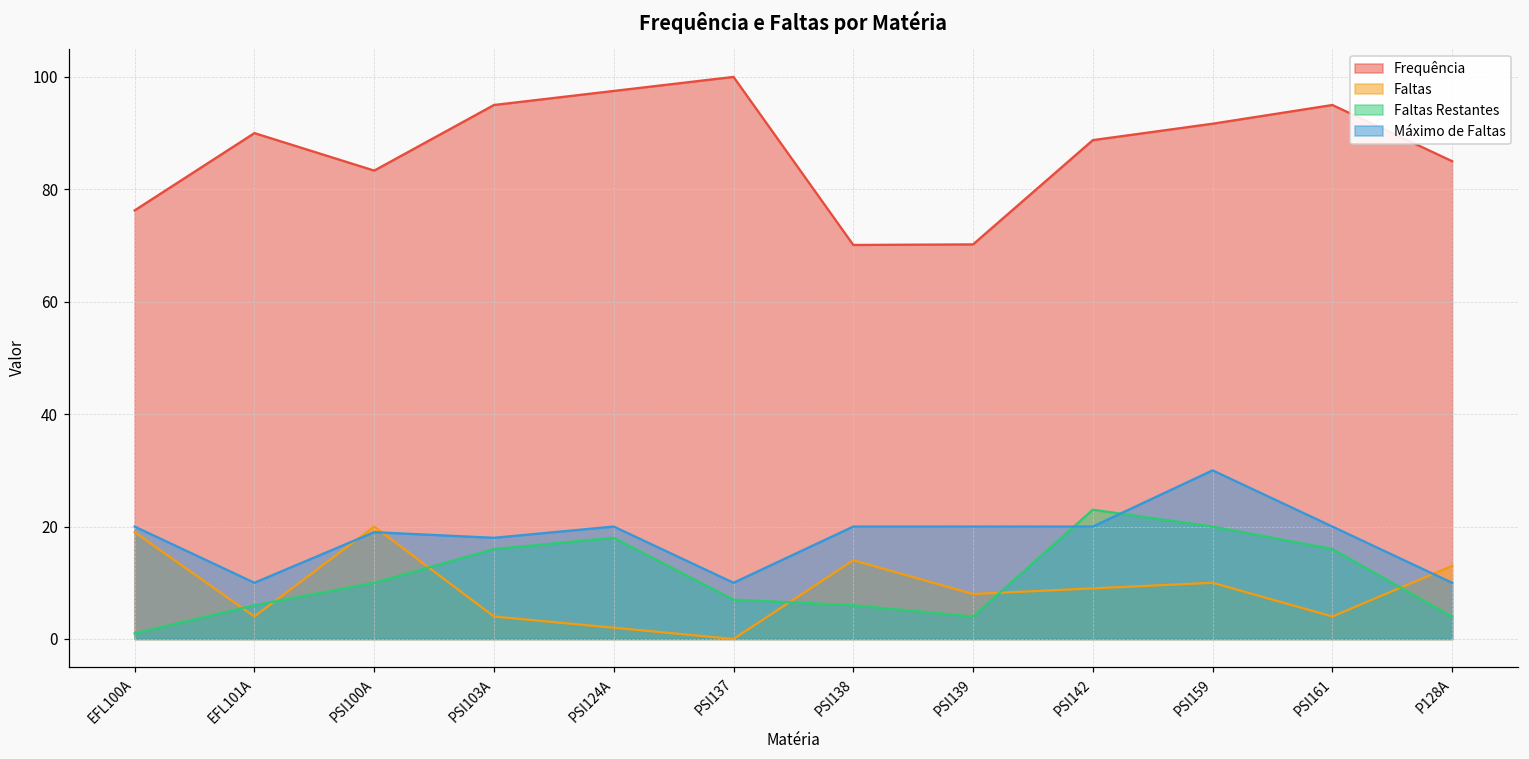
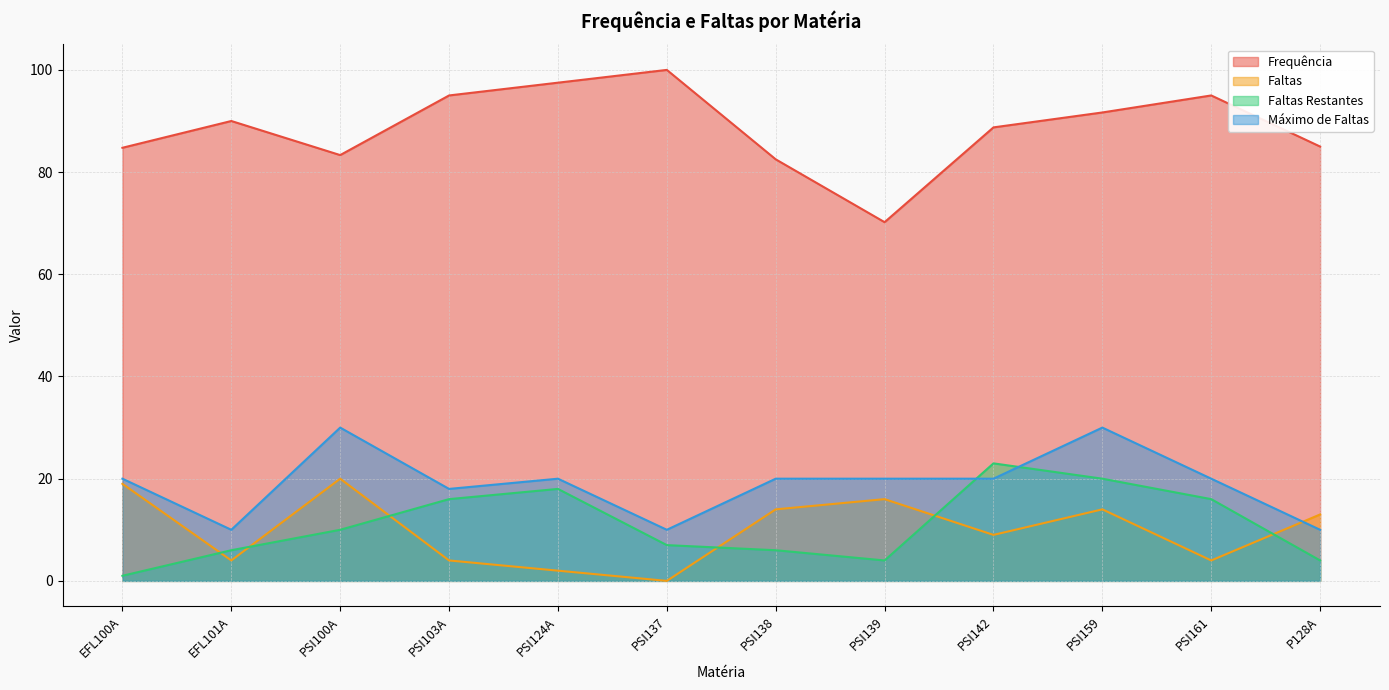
Frequência, EFL100A: 76 -> 85
Máximo de Faltas, PSI100A: 19 -> 30
Frequência, PSI138: 70 -> 83
Faltas, PSI139: 8 -> 16
Faltas, PSI159: 10 -> 14
